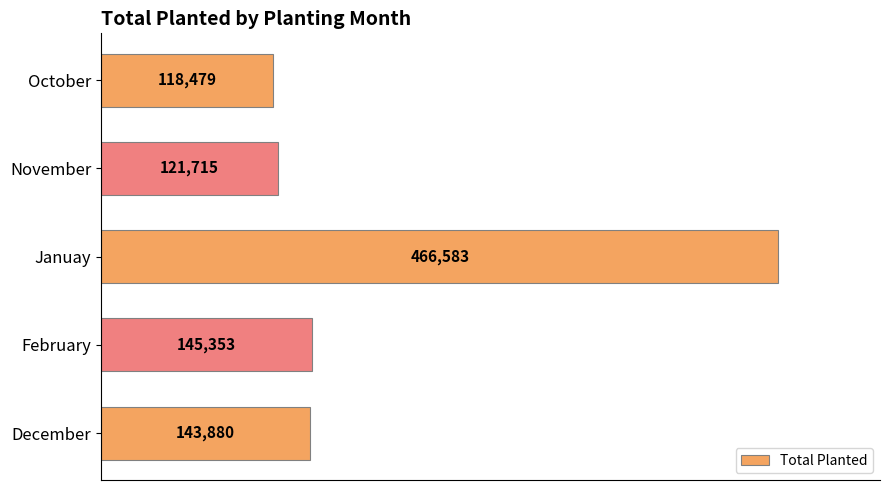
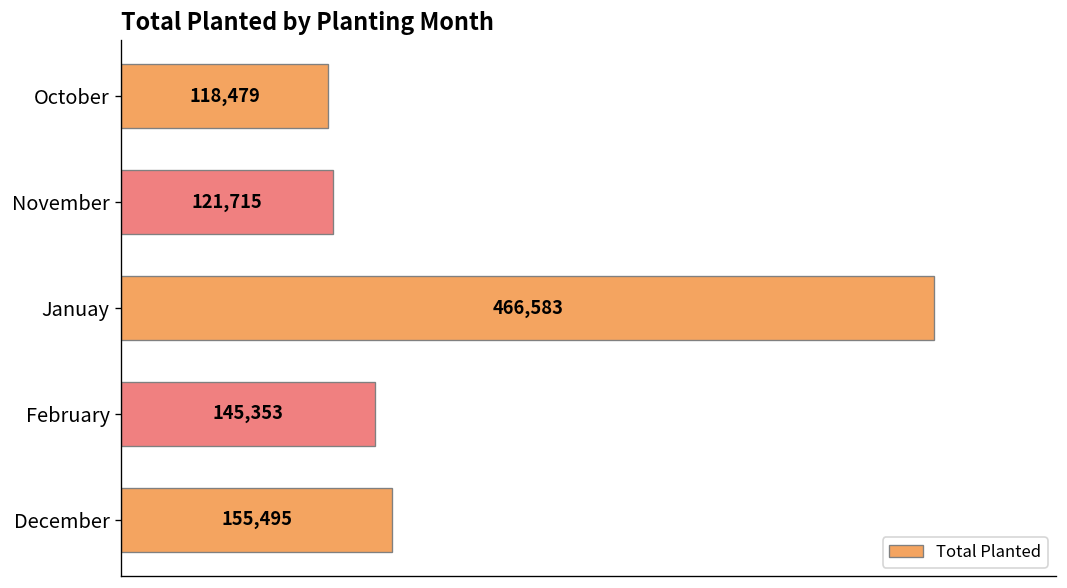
December: 143,880 -> 155,495
